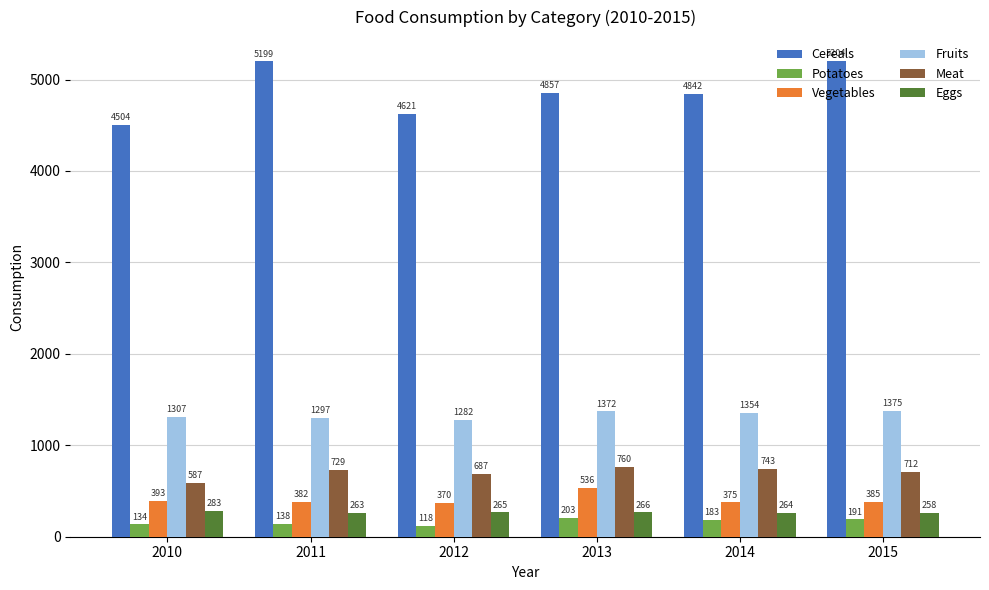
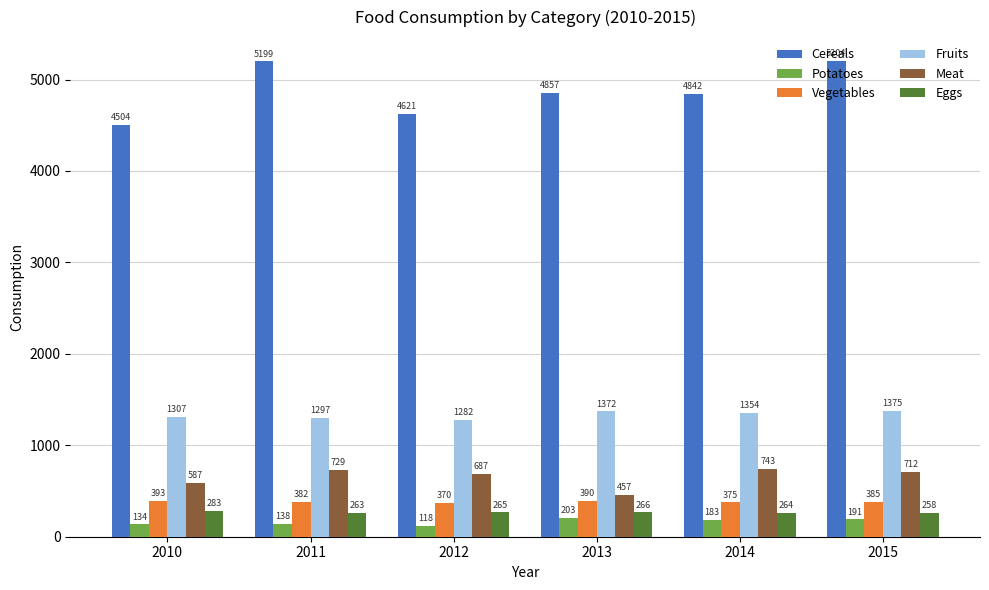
Vegetables, 2013: 536 -> 390
Meat, 2013: 760 -> 457
